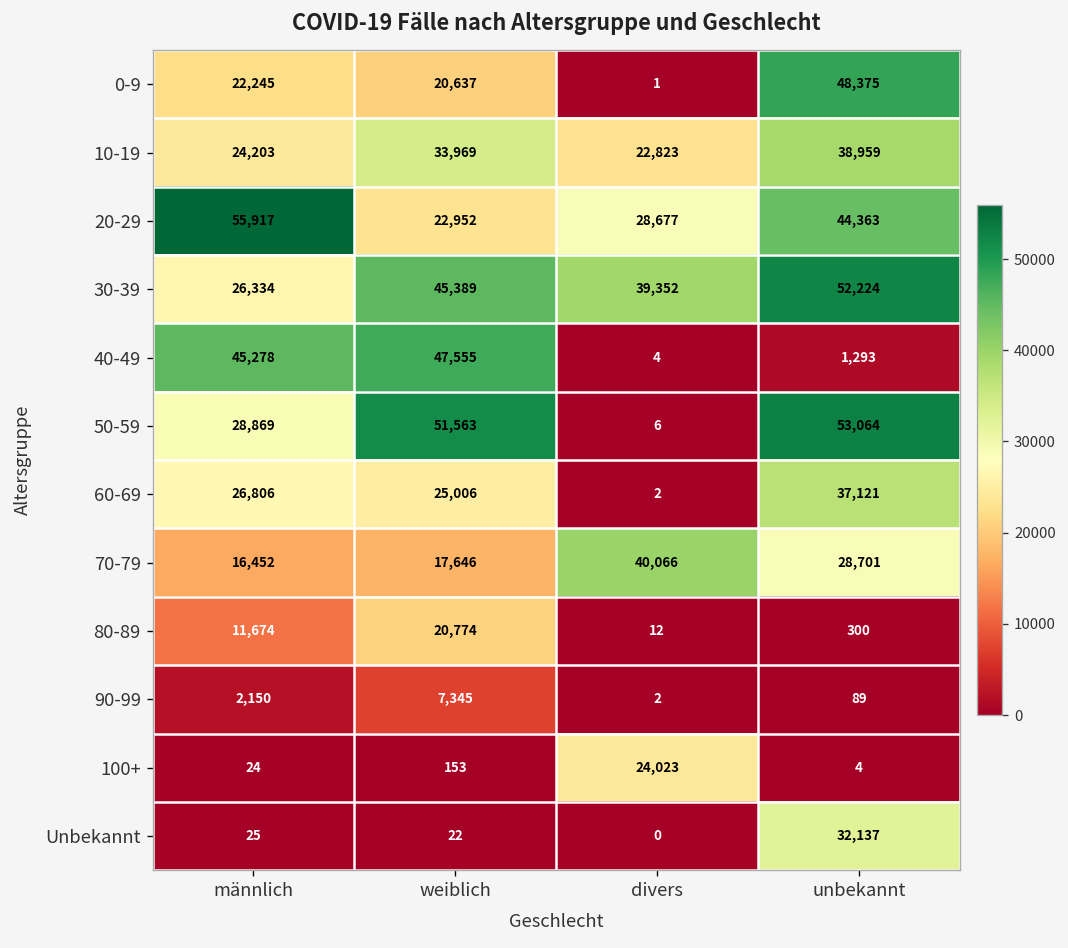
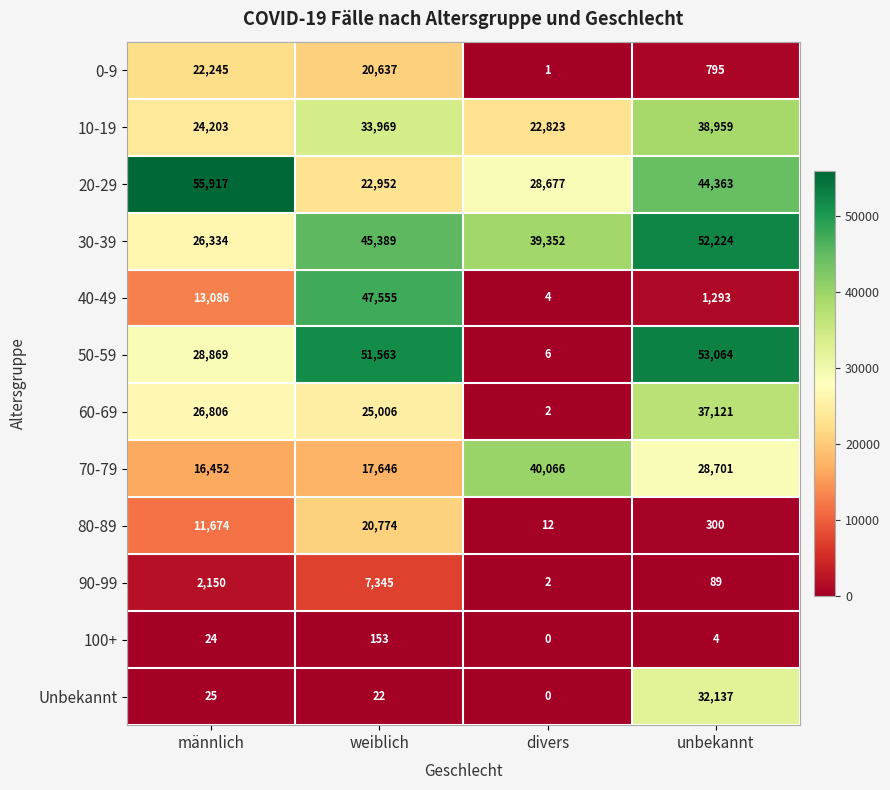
0-9, unbekannt: 48,375 -> 795
40-49, männlich: 45,278 -> 13,086
100+, divers: 24,023 -> 0
